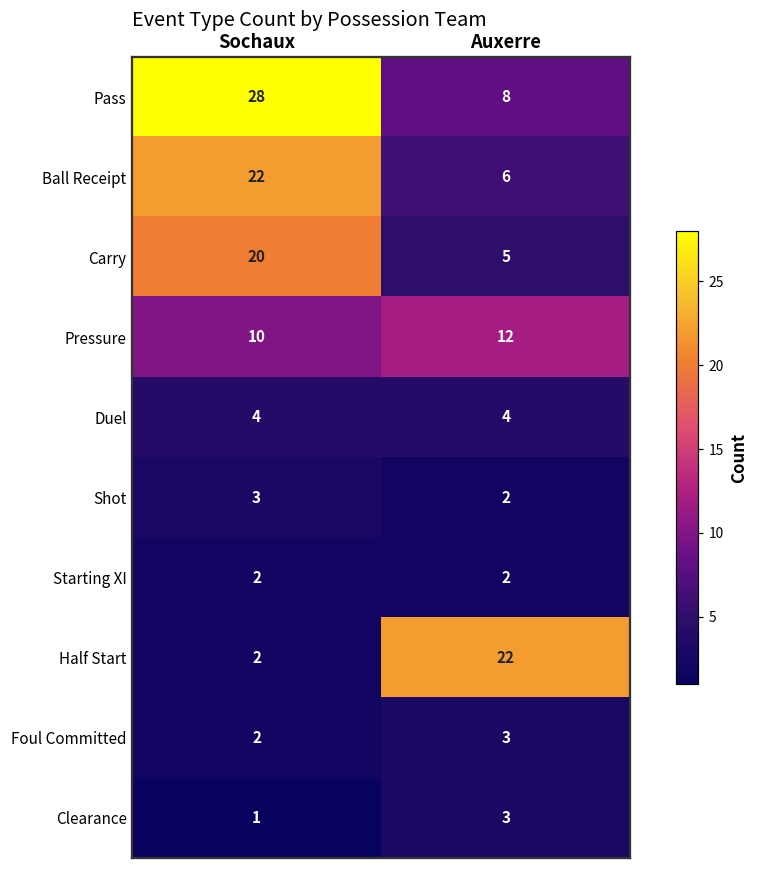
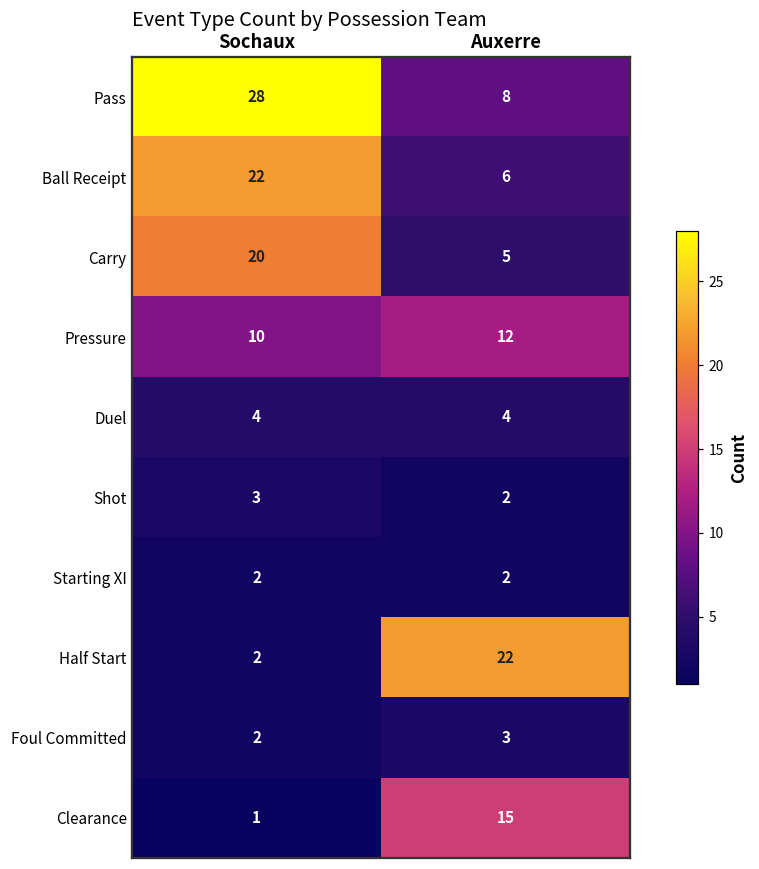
Clearance, Auxerre: 3 -> 15
